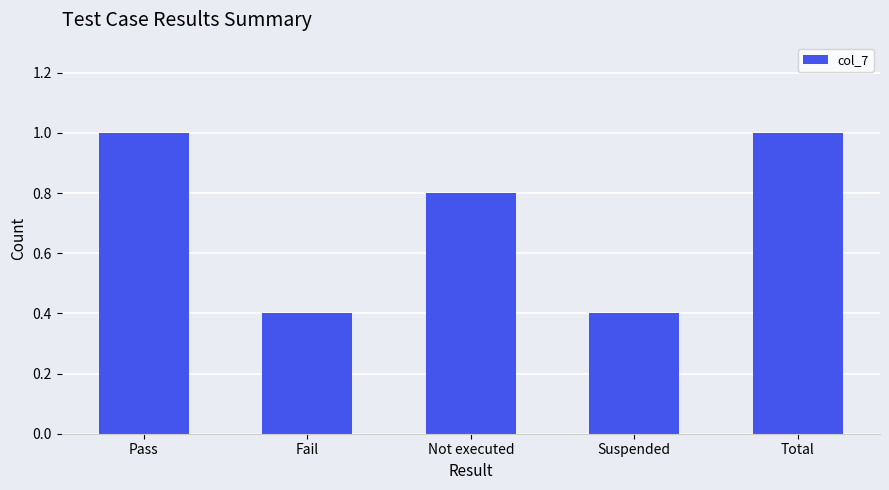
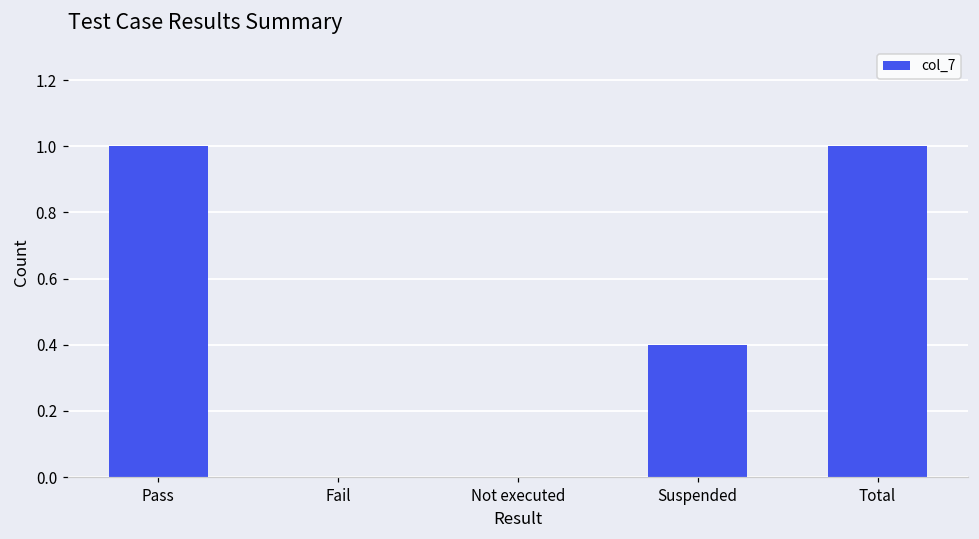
Fail: 0.4 -> 0.0
Not executed: 0.8 -> 0.0
